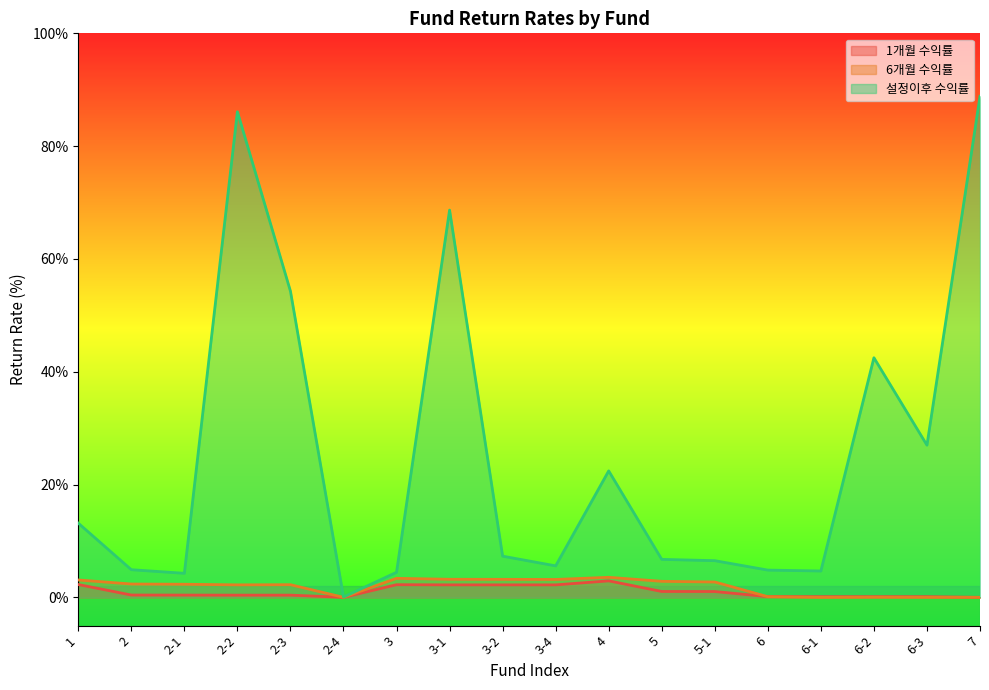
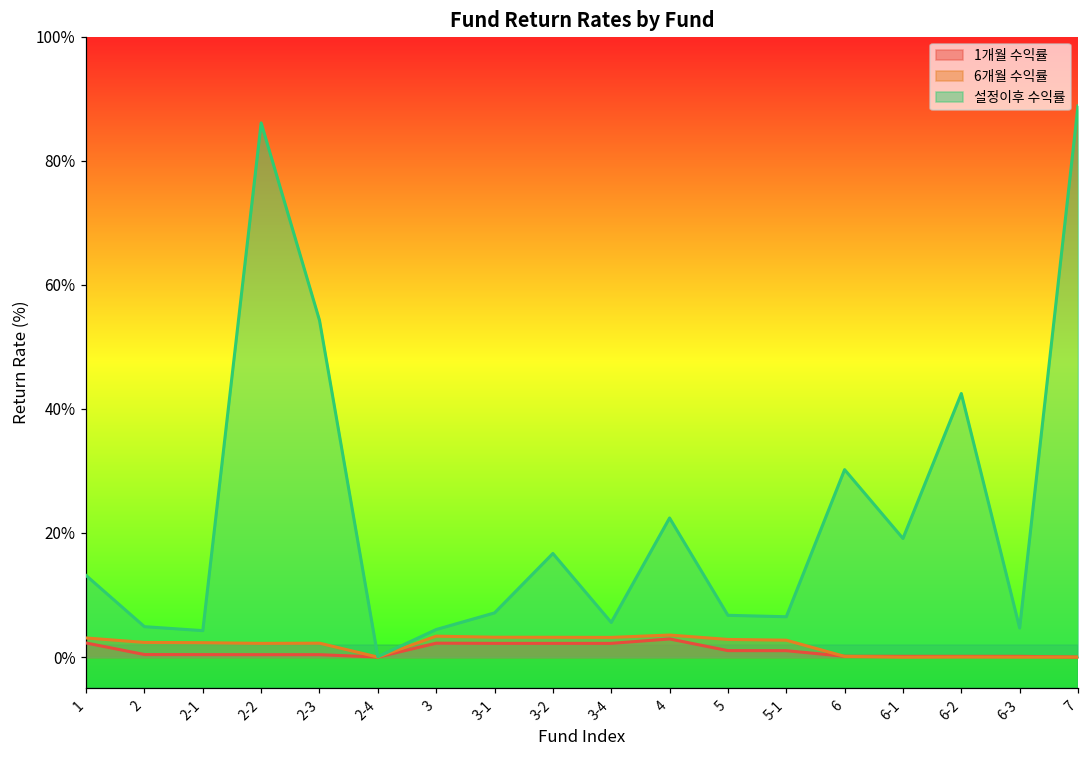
설정이후 수익률, 3-1: 69% -> 7%
설정이후 수익률, 3-2: 7% -> 17%
설정이후 수익률, 6: 5% -> 30%
설정이후 수익률, 6-1: 5% -> 19%
설정이후 수익률, 6-3: 27% -> 5%
